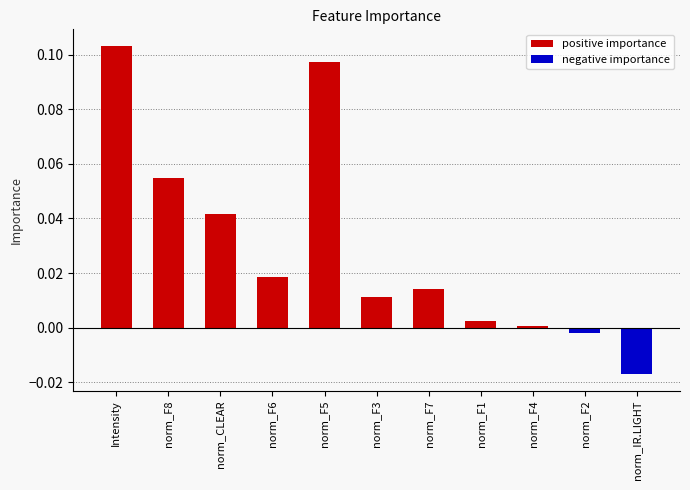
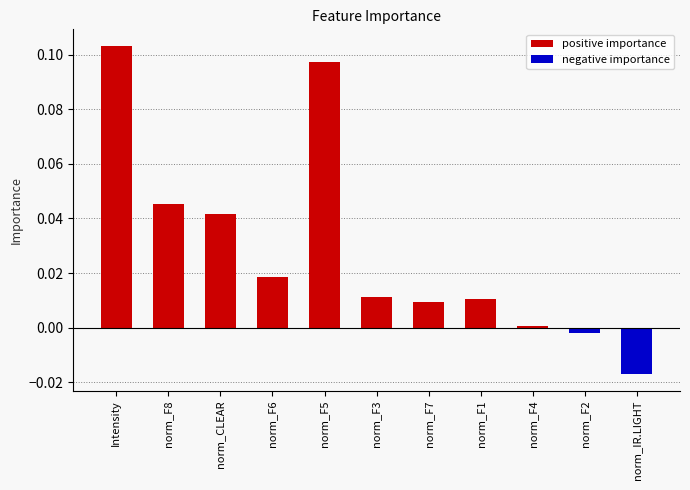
positive importance, norm_F8: 0.055 -> 0.045
positive importance, norm_F7: 0.014 -> 0.009
positive importance, norm_F1: 0.002 -> 0.011
